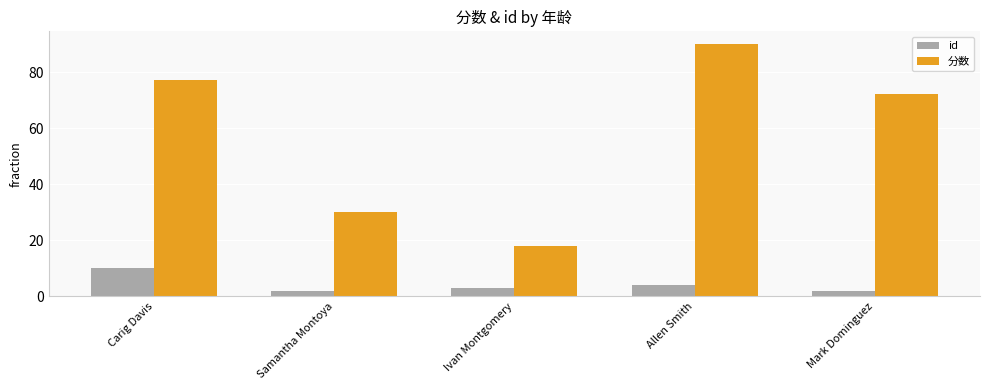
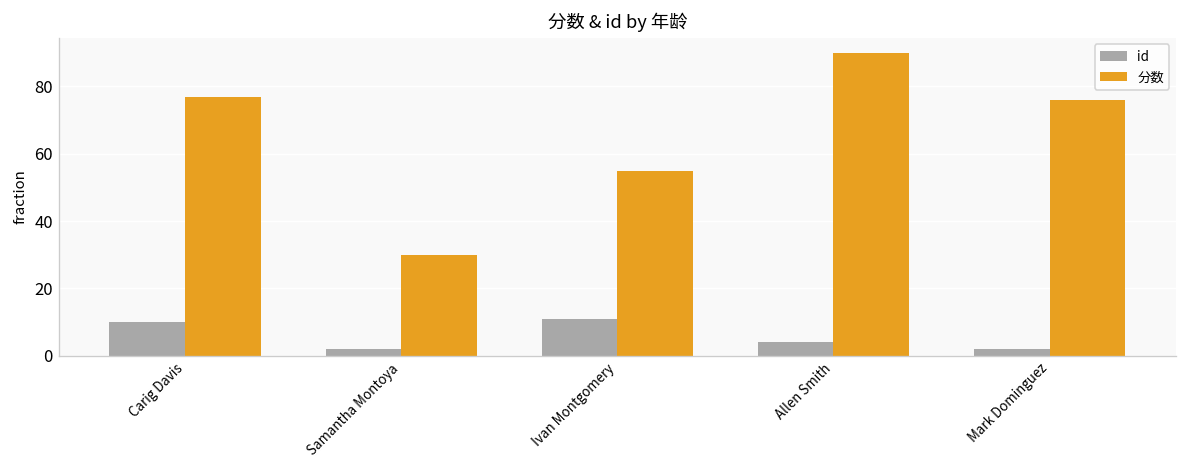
id, Ivan Montgomery: 3 -> 11
分数, Ivan Montgomery: 18 -> 55
分数, Mark Dominguez: 72 -> 76
